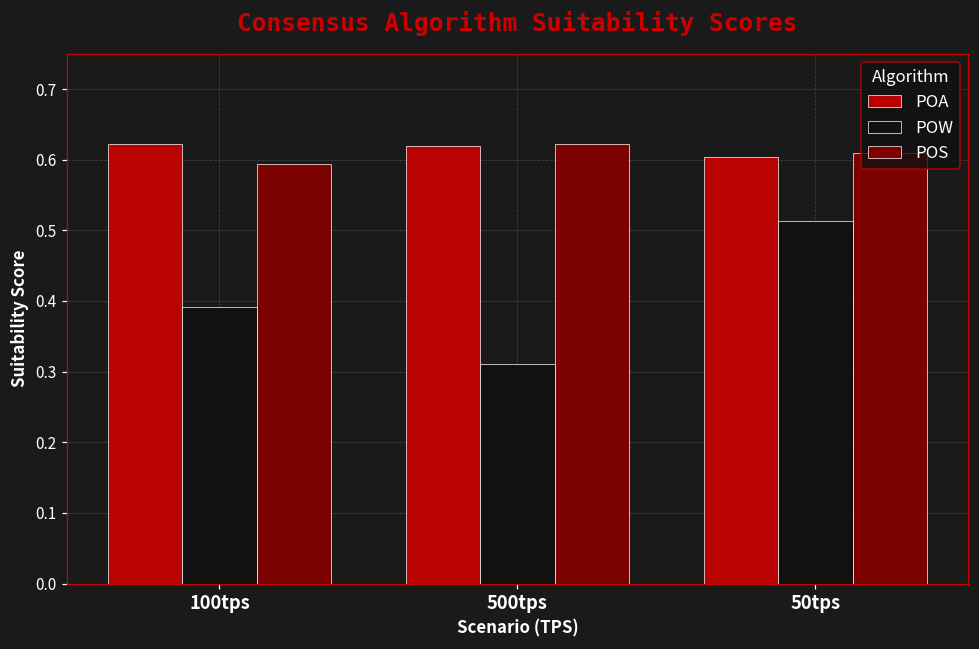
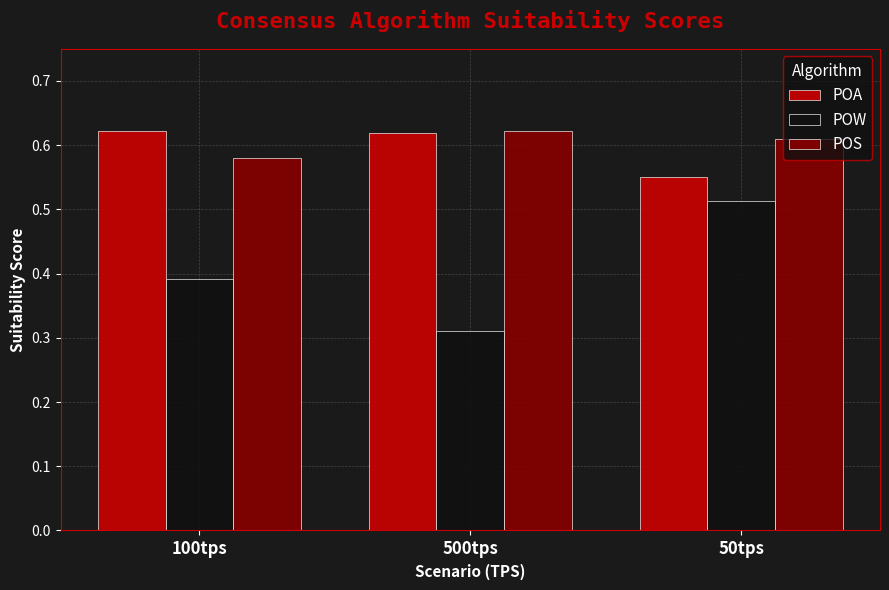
POS, 100tps: 0.59 -> 0.58
POA, 50tps: 0.60 -> 0.55
